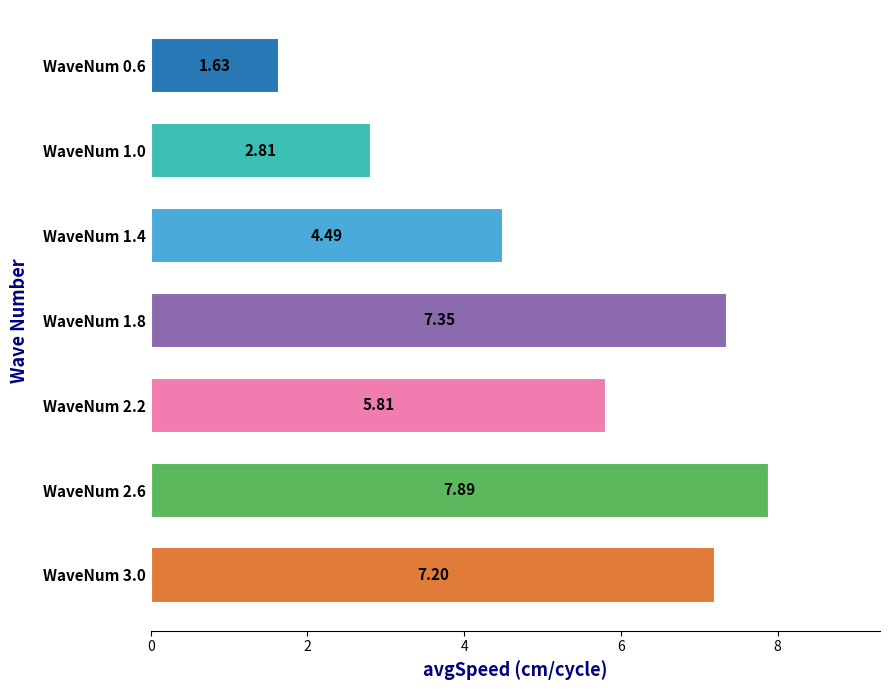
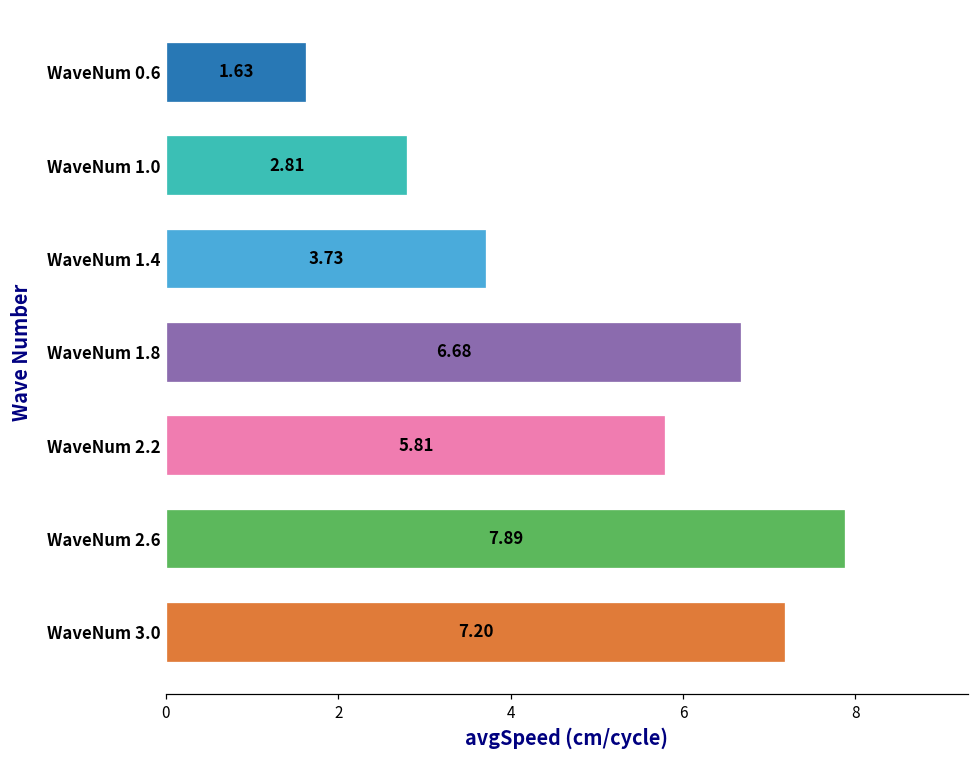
WaveNum 1.4: 4.49 -> 3.73
WaveNum 1.8: 7.35 -> 6.68
